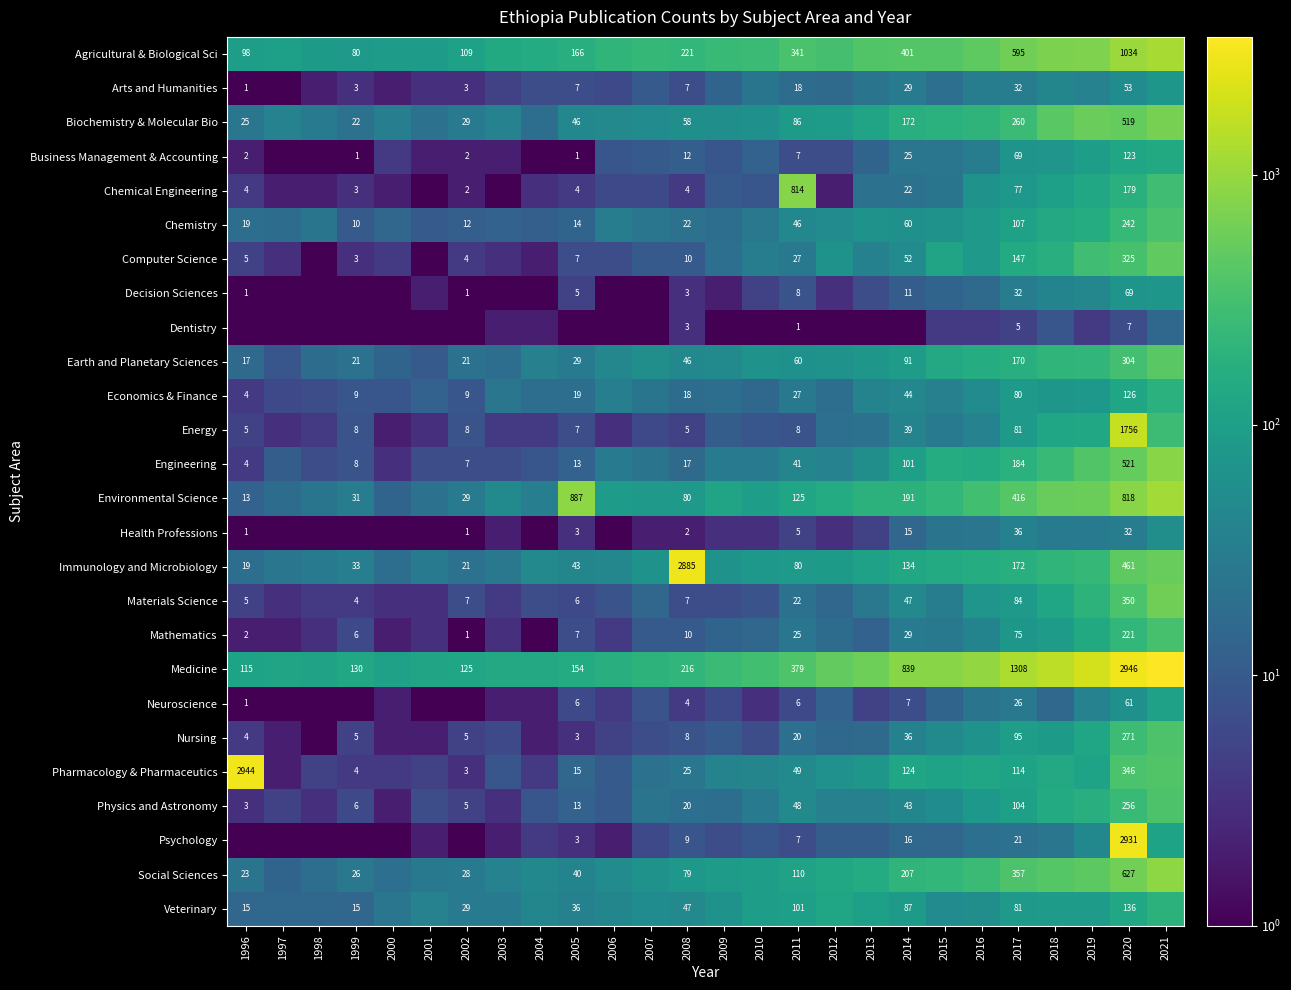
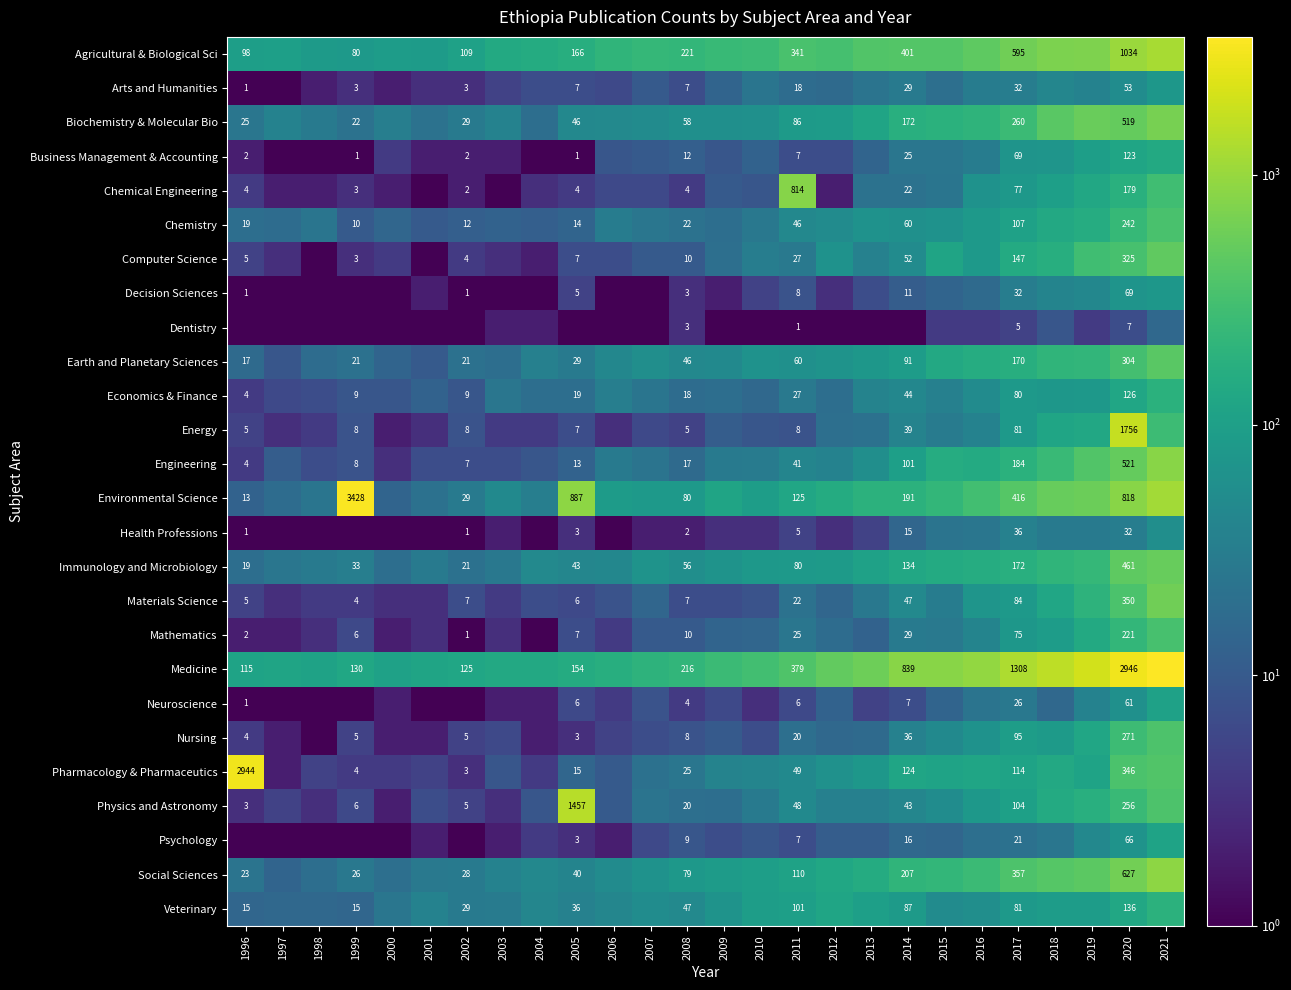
Environmental Science, 1999: 31 -> 3428
Immunology and Microbiology, 2008: 2885 -> 56
Physics and Astronomy, 2005: 13 -> 1457
Psychology, 2020: 2931 -> 66
